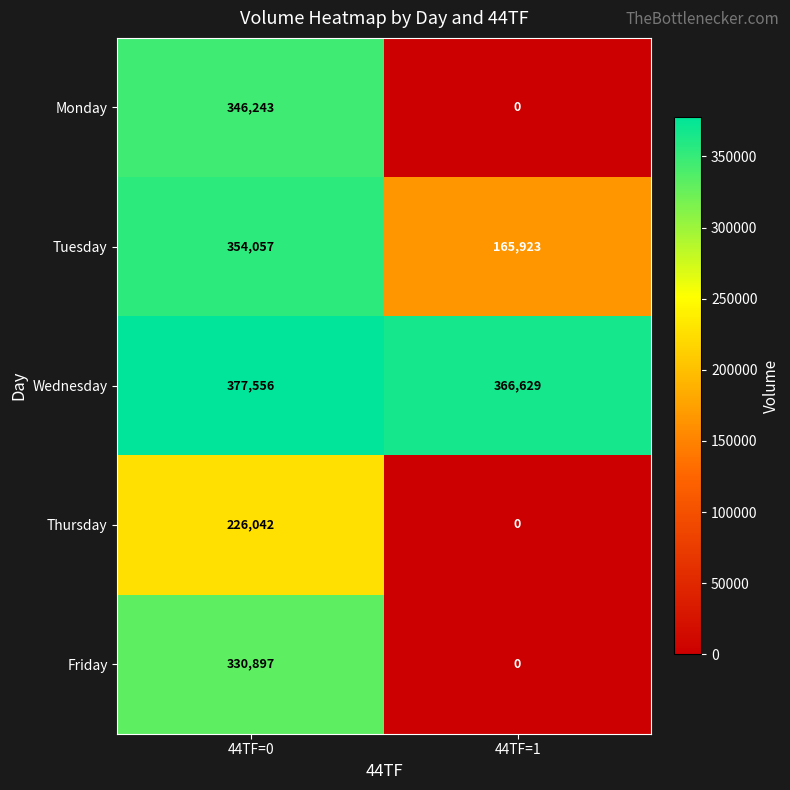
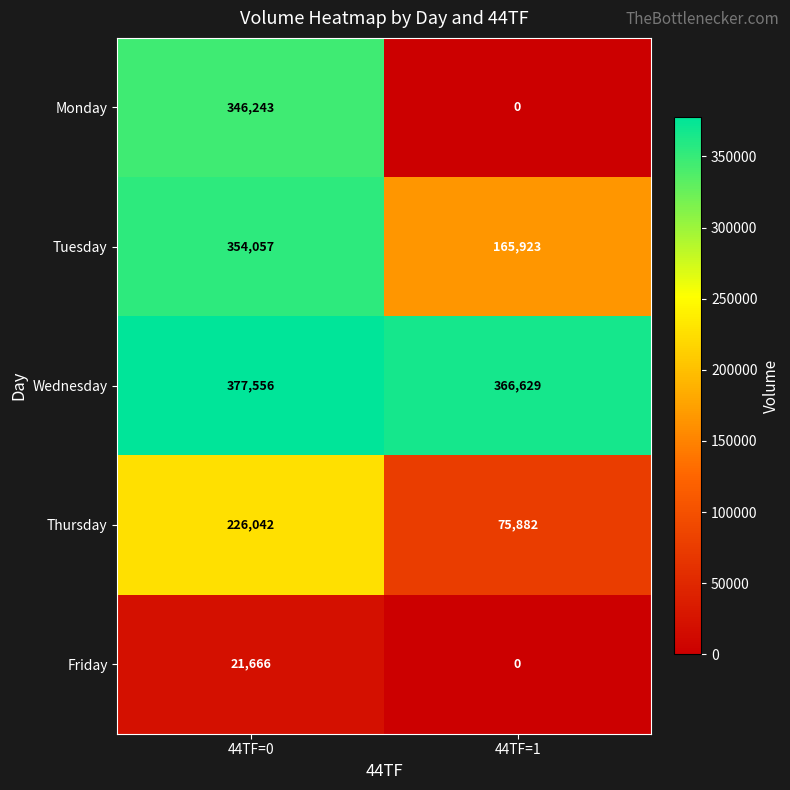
Thursday, 44TF=1: 0 -> 75,882
Friday, 44TF=0: 330,897 -> 21,666
